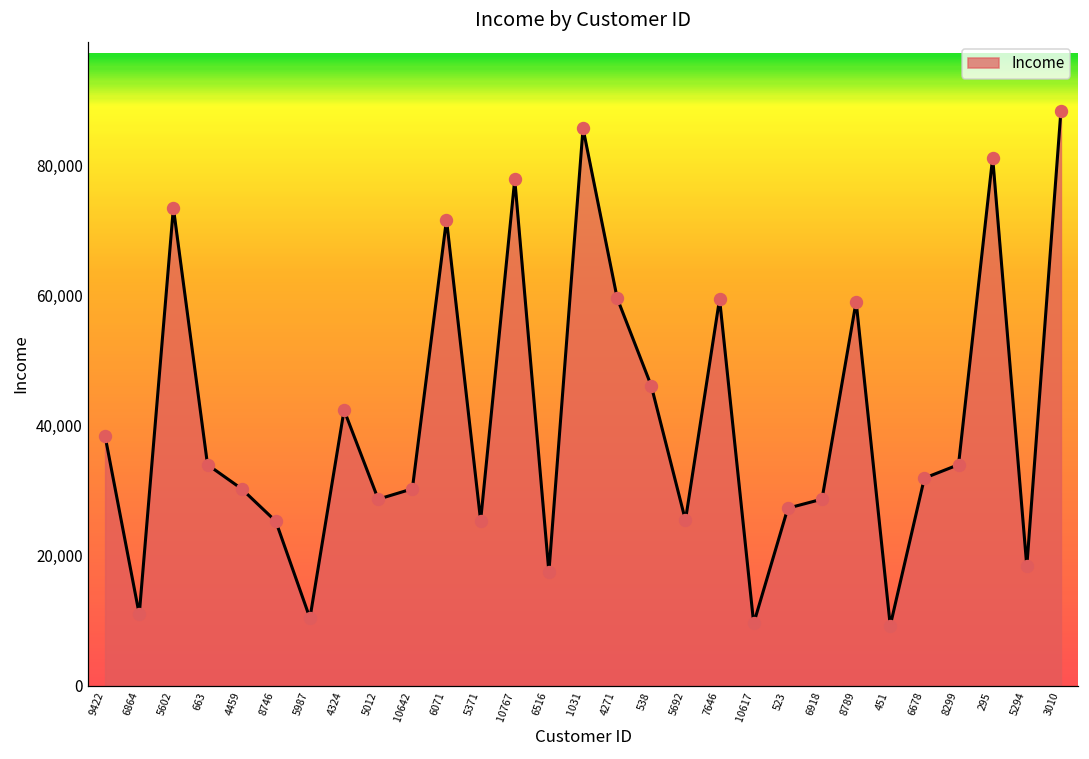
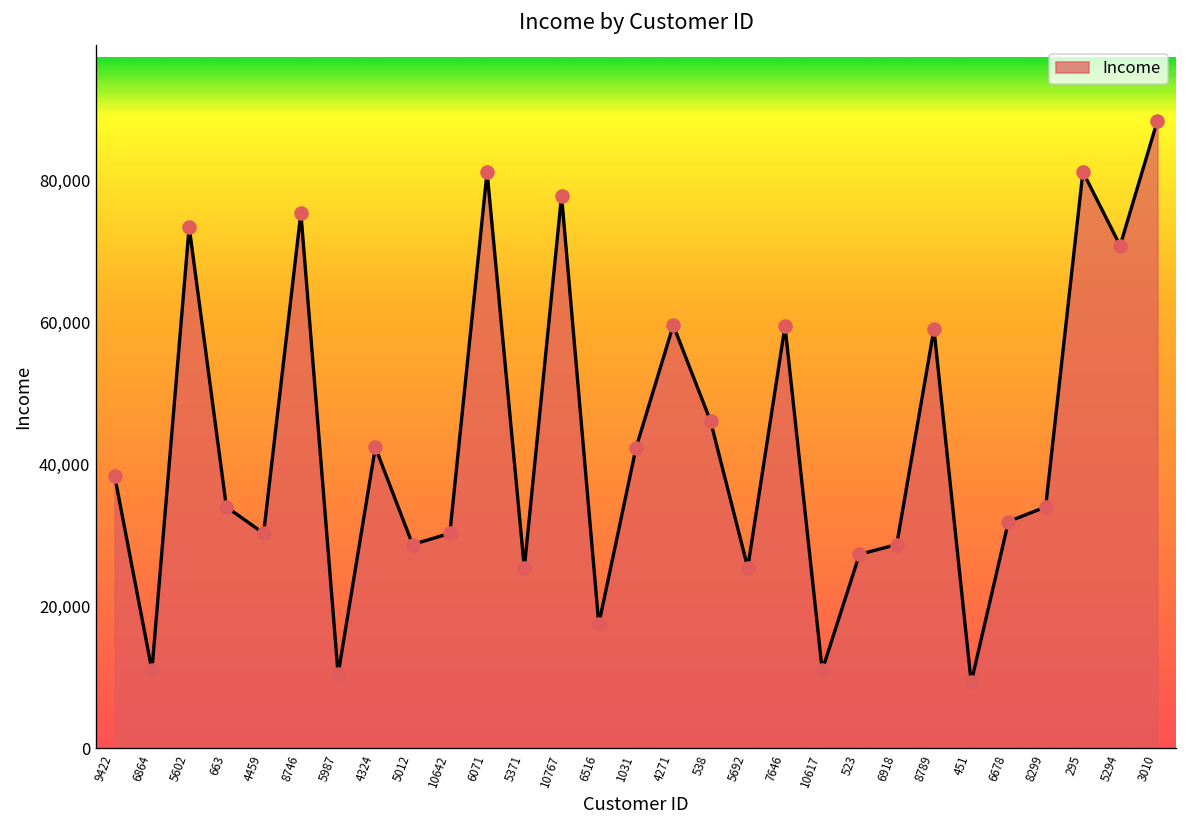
8746: 25,000 -> 75,000
6071: 72,000 -> 81,000
1031: 86,000 -> 42,000
10617: 10,000 -> 11,000
5294: 18,000 -> 71,000
